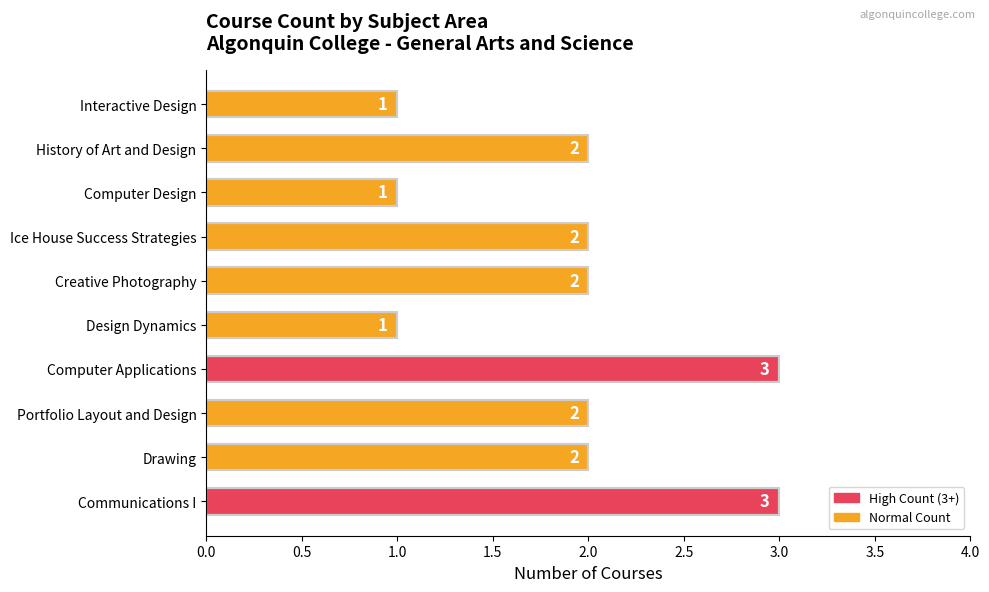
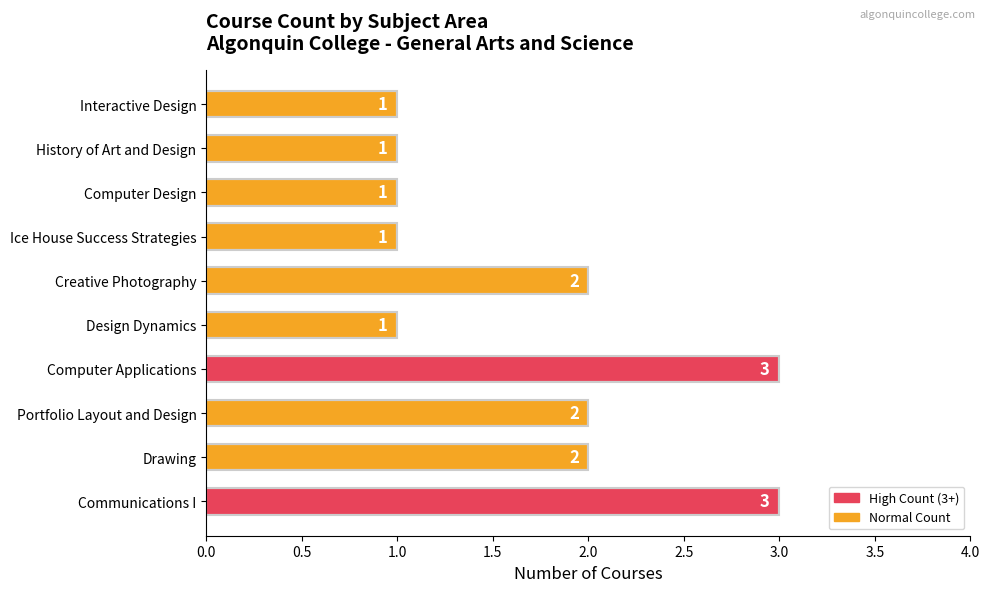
History of Art and Design: 2 -> 1
Ice House Success Strategies: 2 -> 1
